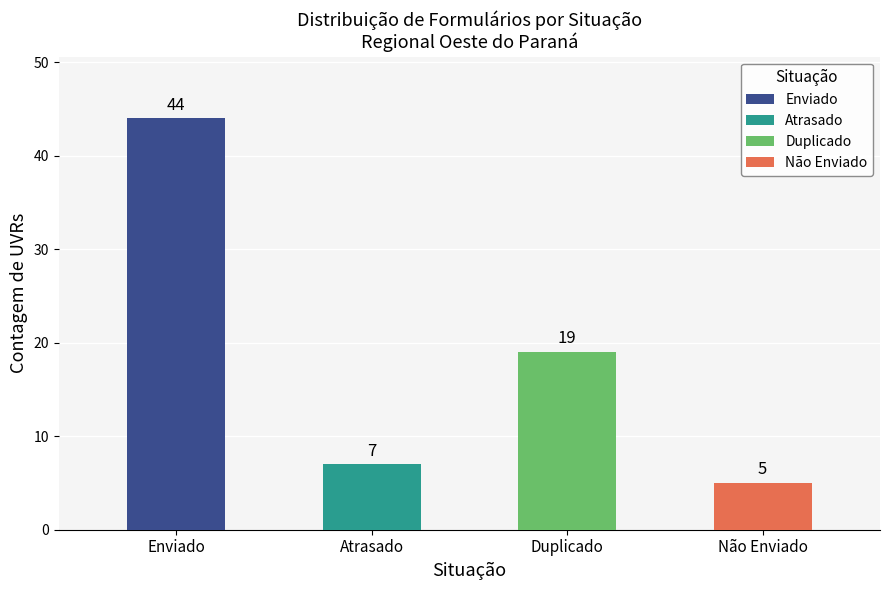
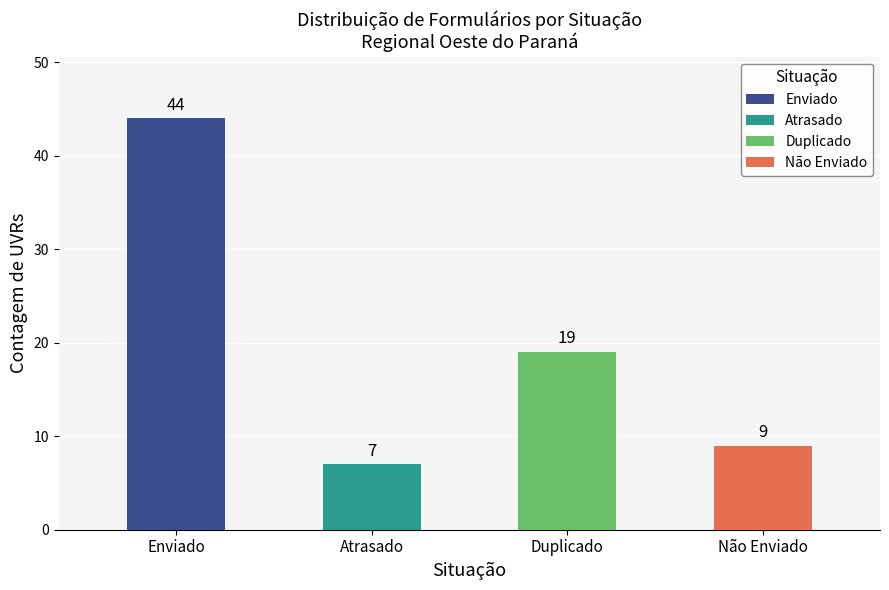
Não Enviado: 5 -> 9
